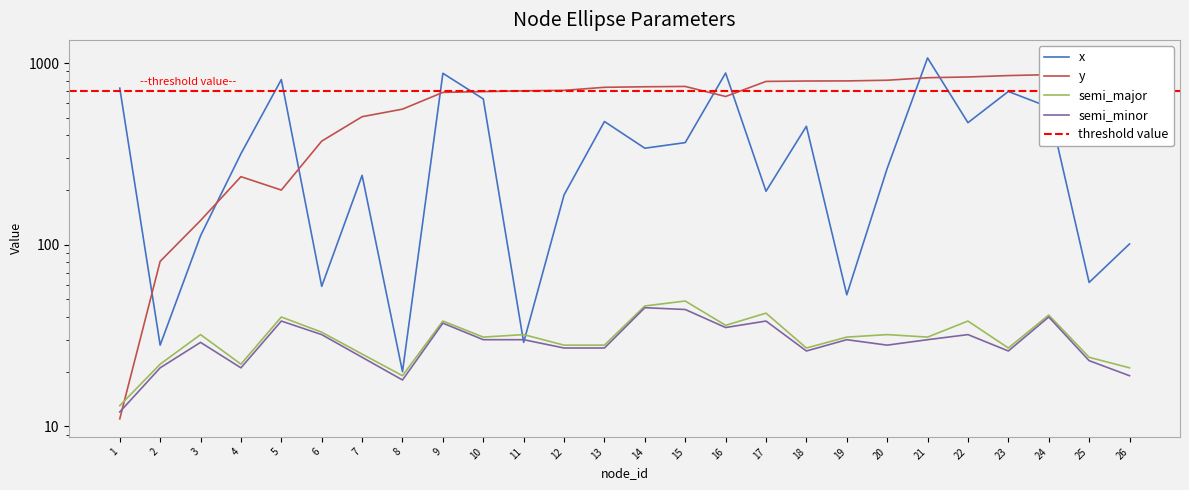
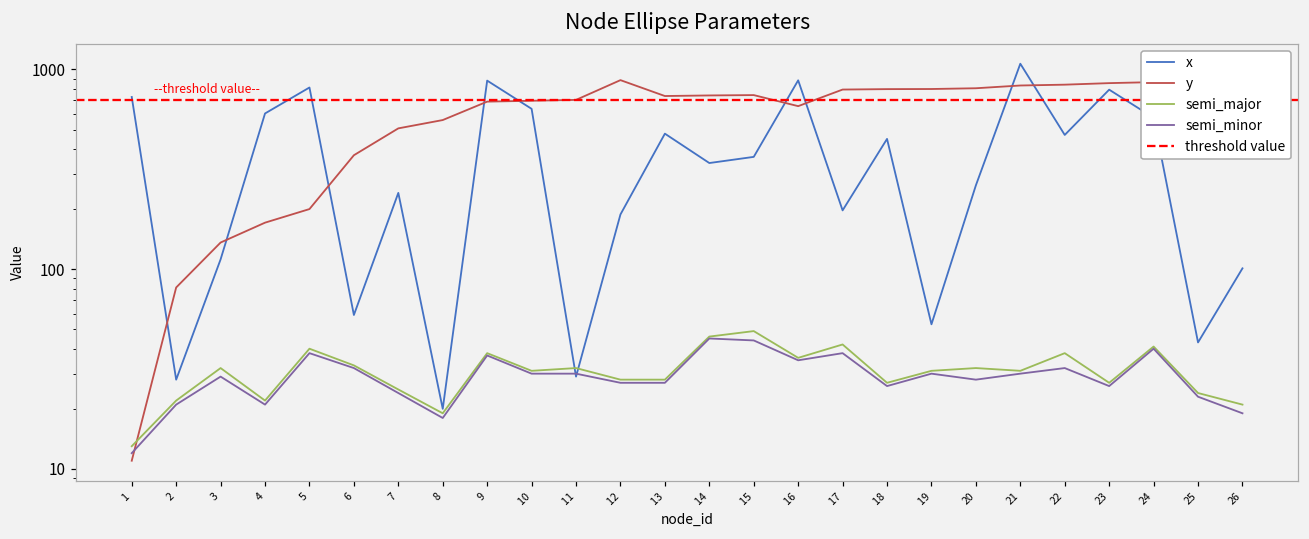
x, 4: 320 -> 600
y, 4: 240 -> 170
y, 12: 710 -> 900
x, 23: 700 -> 800
x, 25: 62 -> 43
